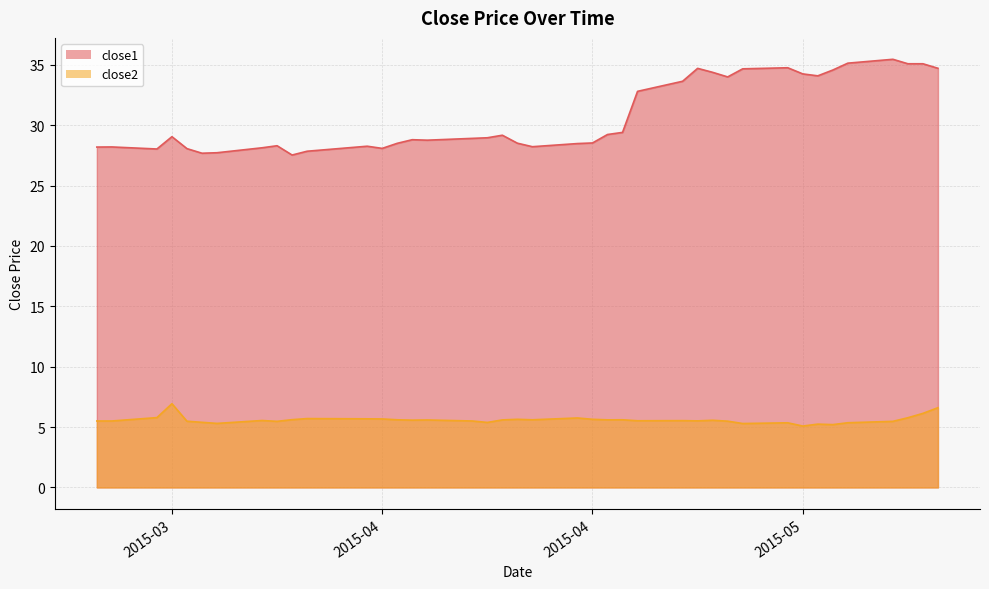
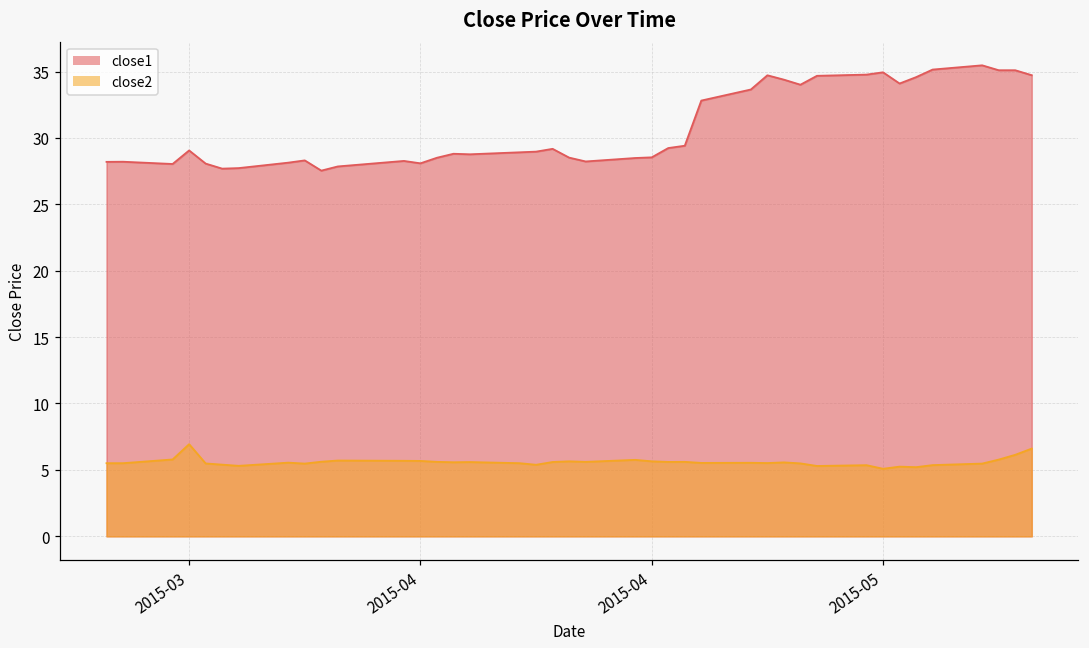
close1, 2015-05: 34.3 -> 34.9
